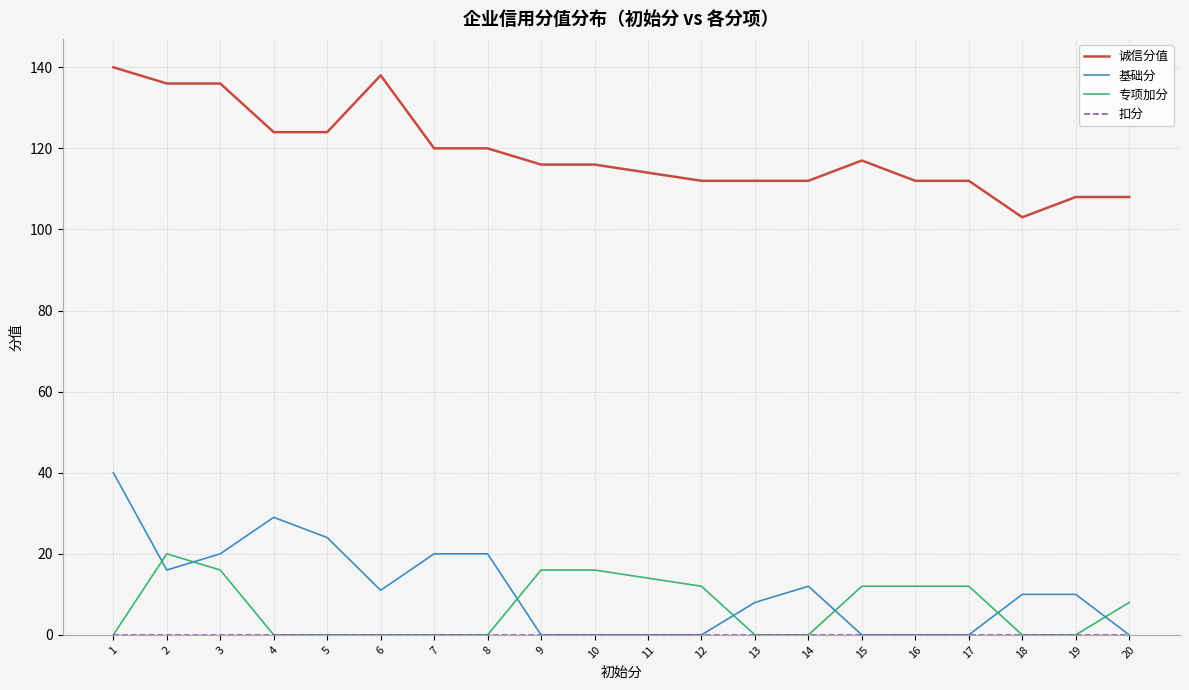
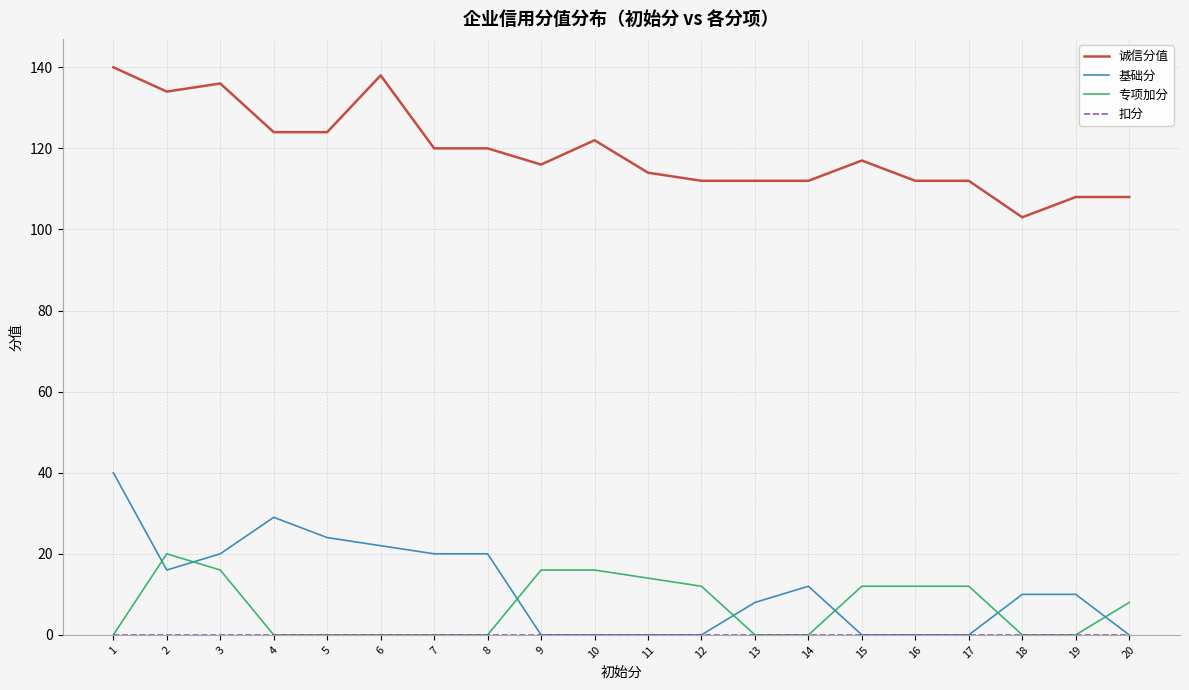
诚信分值, 2: 136 -> 134
基础分, 6: 11 -> 22
诚信分值, 10: 116 -> 122
